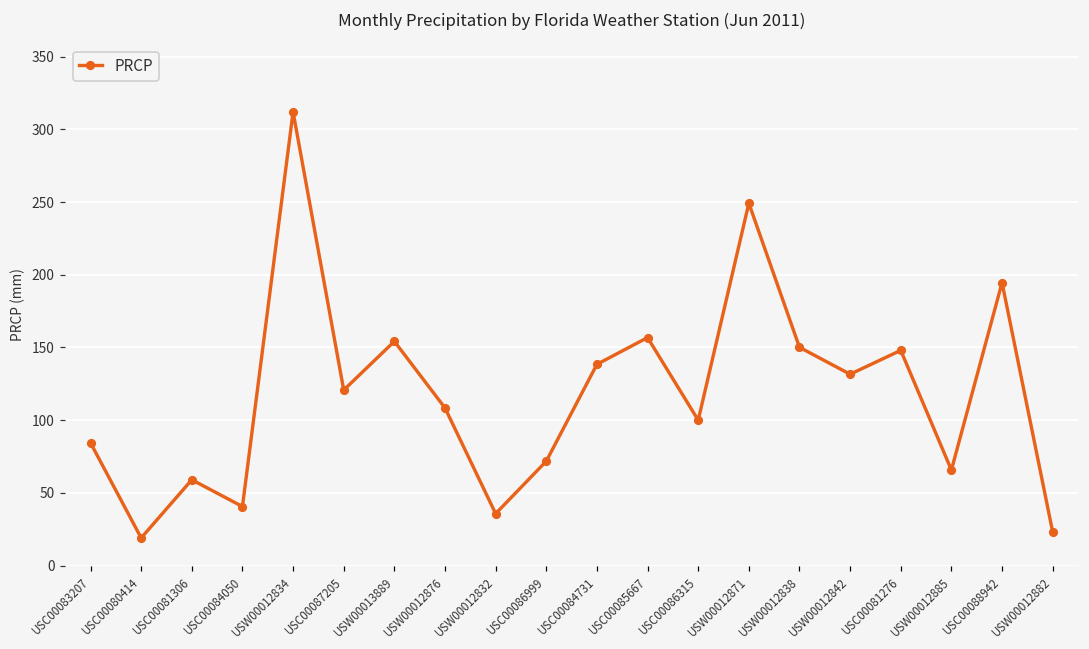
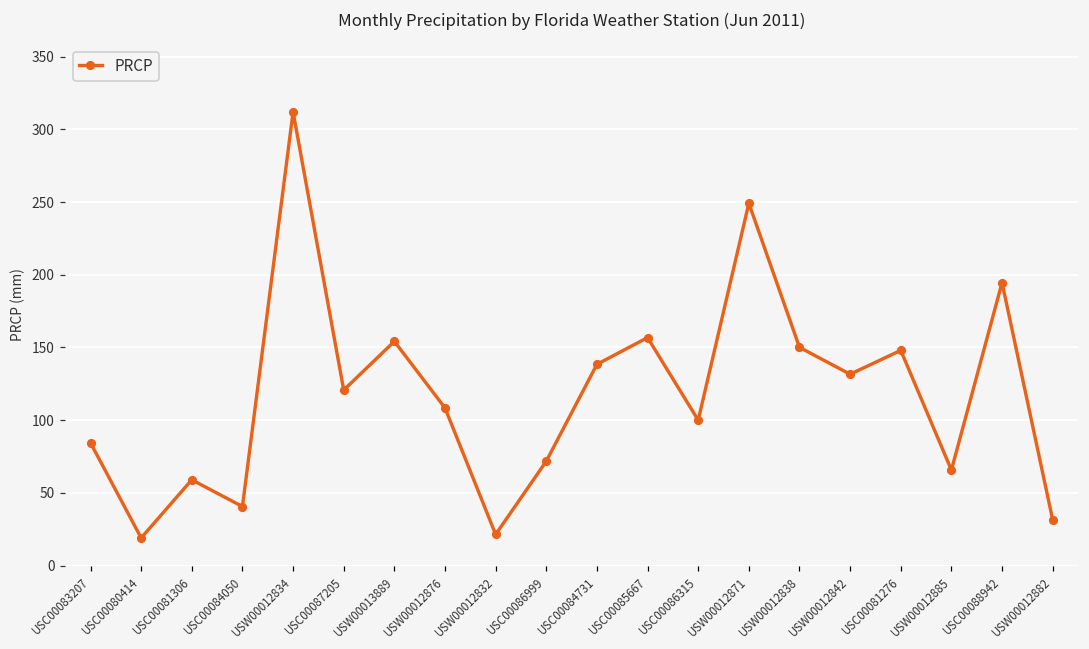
USW00012832: 36 -> 21
USW00012882: 23 -> 32
